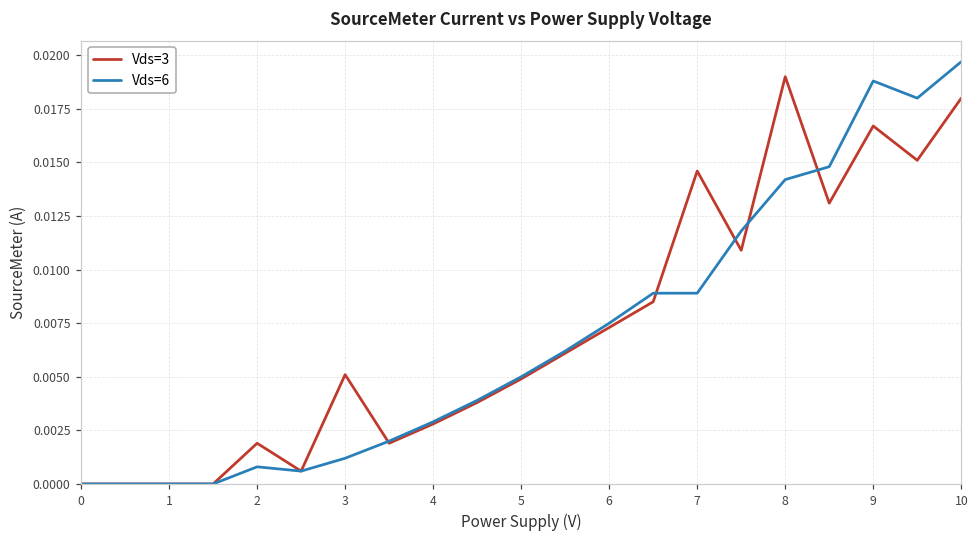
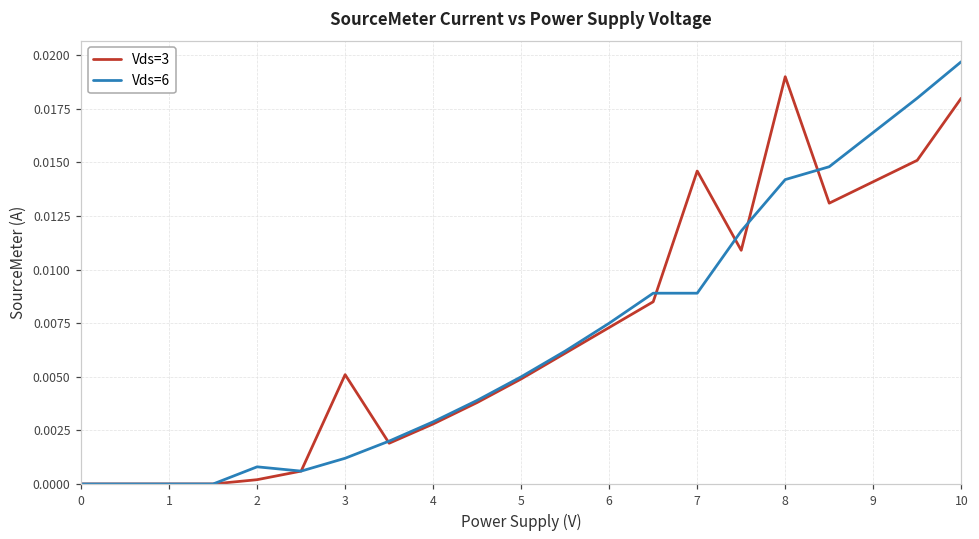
Vds=3, 2: 0.0019 -> 0.0002
Vds=3, 9: 0.0167 -> 0.0141
Vds=6, 9: 0.0188 -> 0.0164
